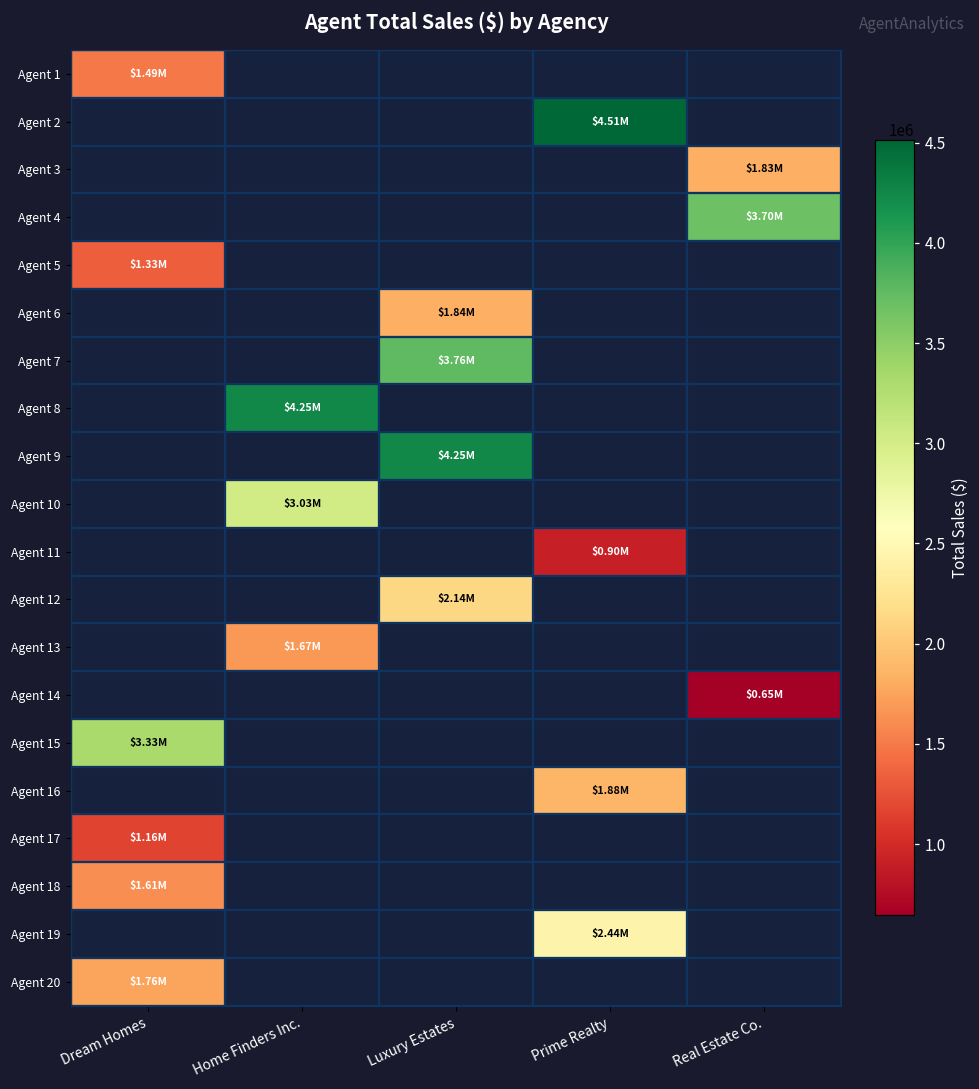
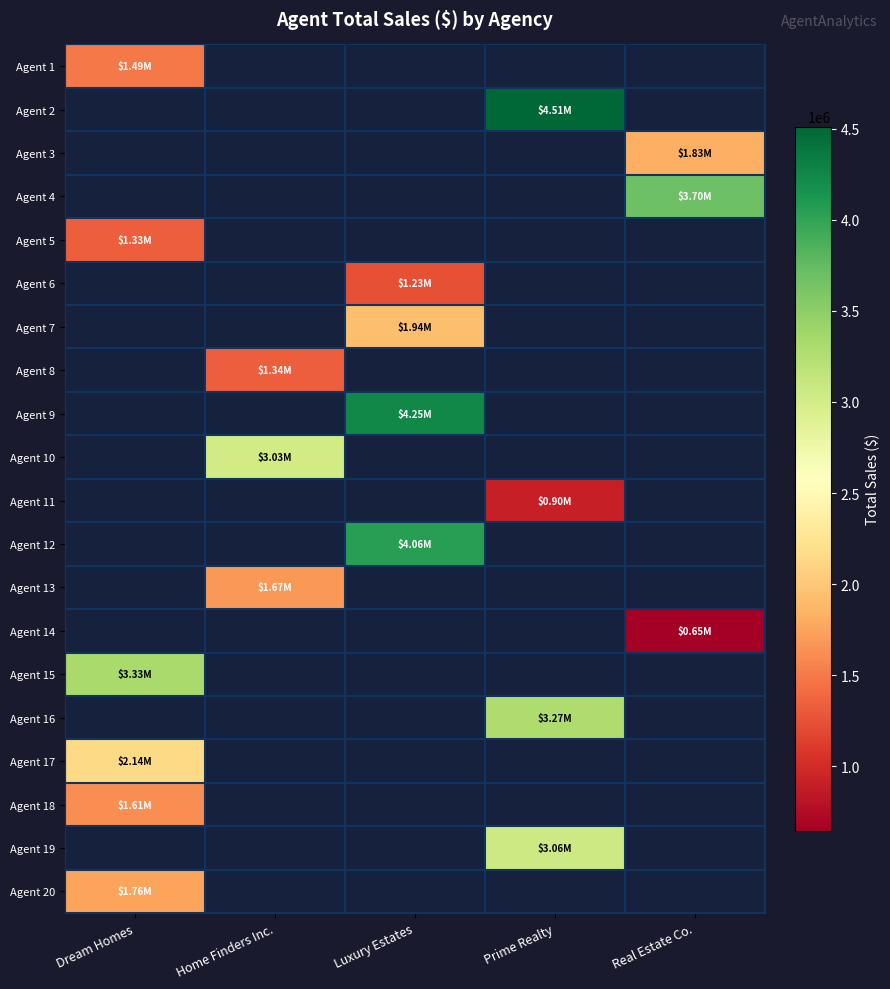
Agent 6, Luxury Estates: $1.84M -> $1.23M
Agent 7, Luxury Estates: $3.76M -> $1.94M
Agent 8, Home Finders Inc.: $4.25M -> $1.34M
Agent 12, Luxury Estates: $2.14M -> $4.06M
Agent 16, Prime Realty: $1.88M -> $3.27M
Agent 17, Dream Homes: $1.16M -> $2.14M
Agent 19, Prime Realty: $2.44M -> $3.06M
